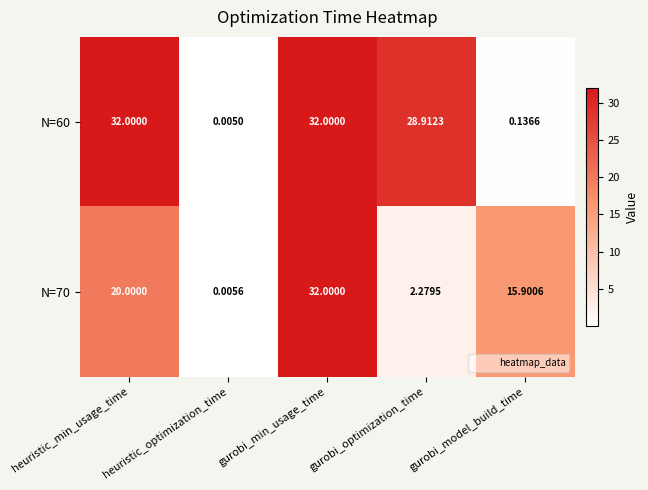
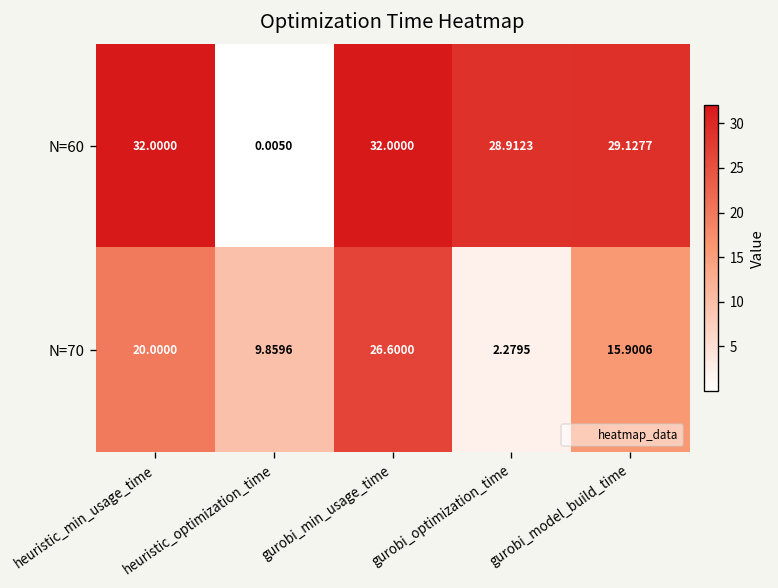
N=60, gurobi_model_build_time: 0.1366 -> 29.1277
N=70, heuristic_optimization_time: 0.0056 -> 9.8596
N=70, gurobi_min_usage_time: 32.0000 -> 26.6000
